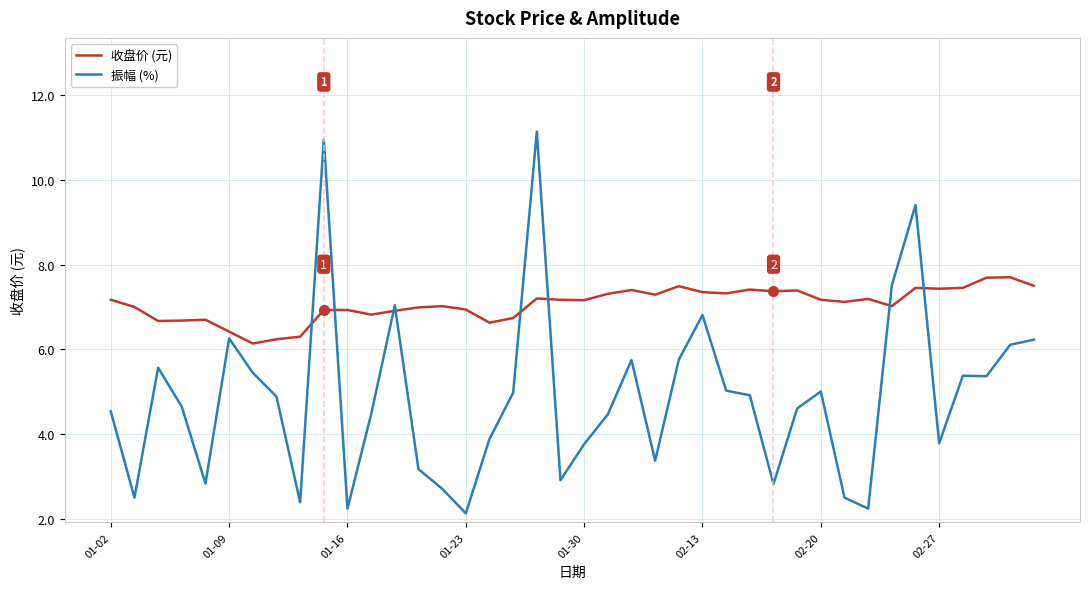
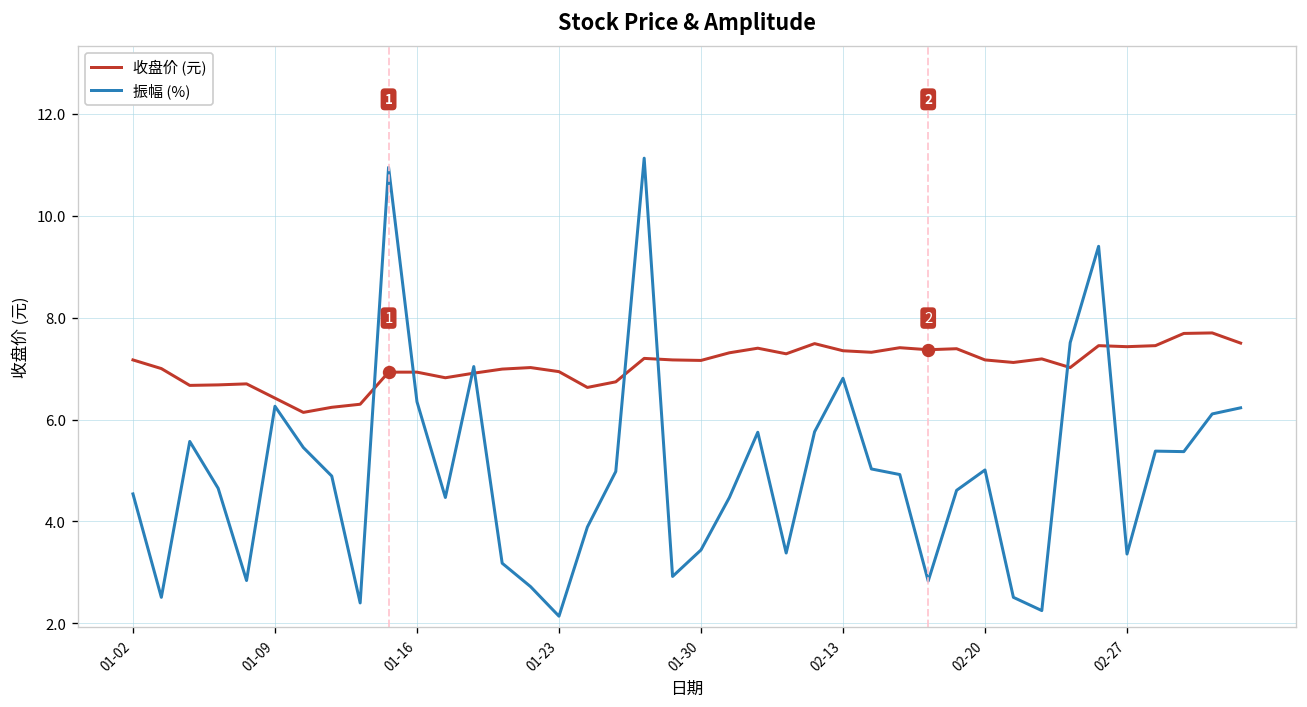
振幅 (%), 01-16: 2.3 -> 6.4
振幅 (%), 01-30: 3.8 -> 3.4
振幅 (%), 02-27: 3.8 -> 3.4
